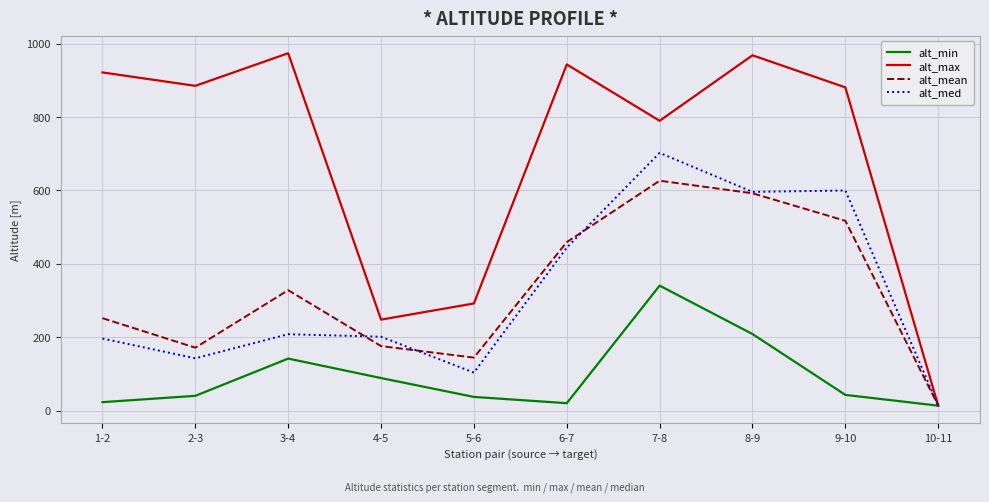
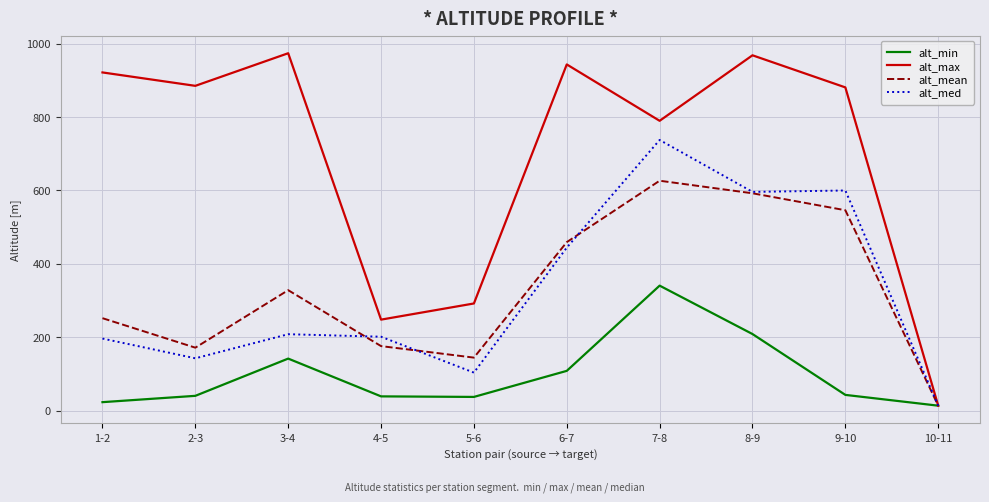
alt_min, 4-5: 90 -> 40
alt_min, 6-7: 20 -> 110
alt_med, 7-8: 700 -> 740
alt_mean, 9-10: 520 -> 550
